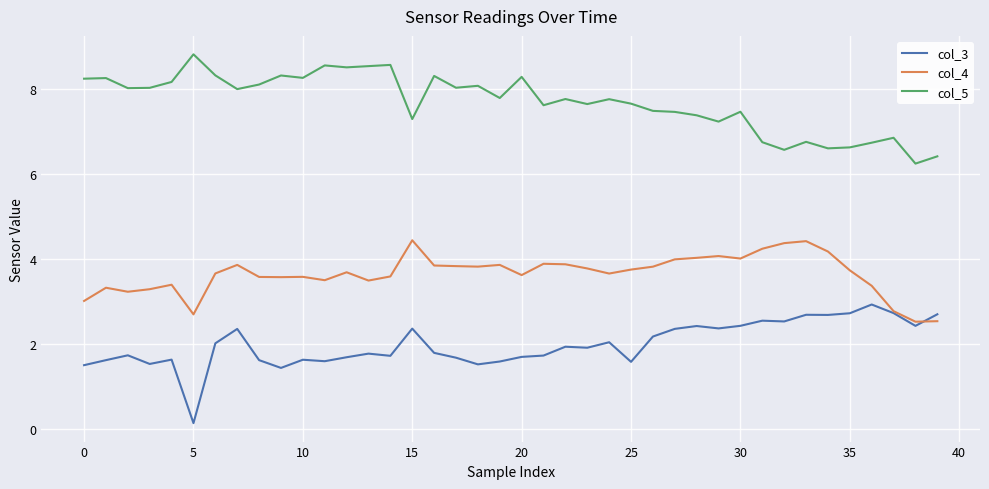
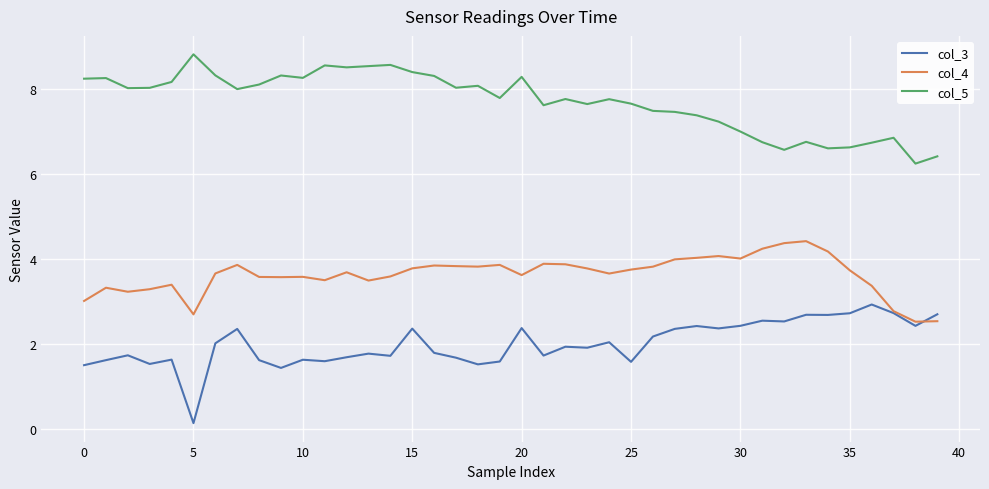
col_4, 15: 4.4 -> 3.8
col_5, 15: 7.3 -> 8.4
col_3, 20: 1.7 -> 2.4
col_5, 30: 7.5 -> 7.0
